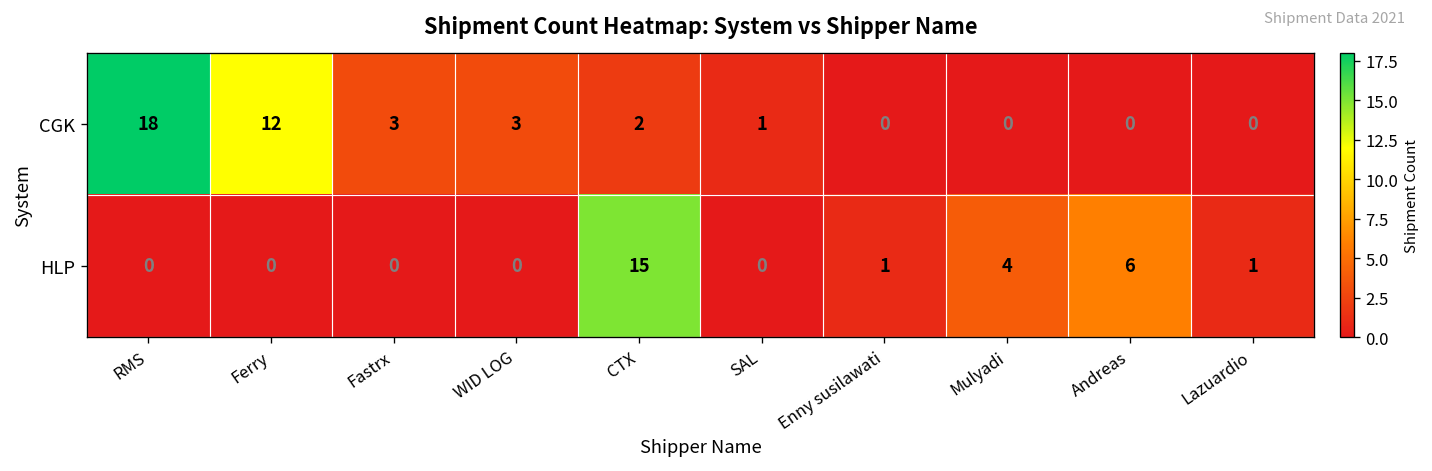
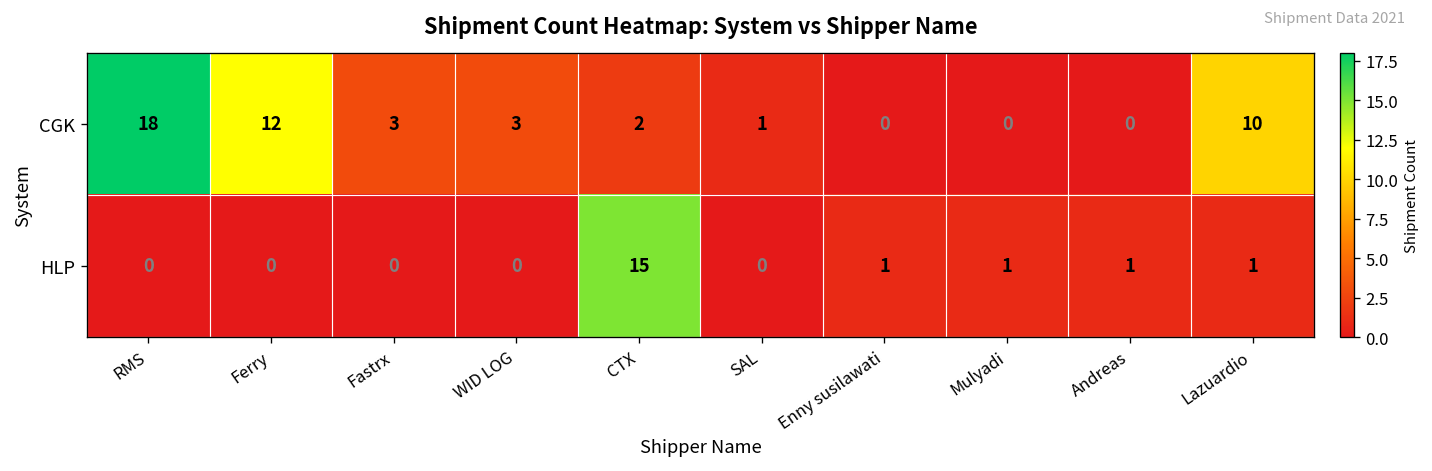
CGK, Lazuardio: 0 -> 10
HLP, Mulyadi: 4 -> 1
HLP, Andreas: 6 -> 1
